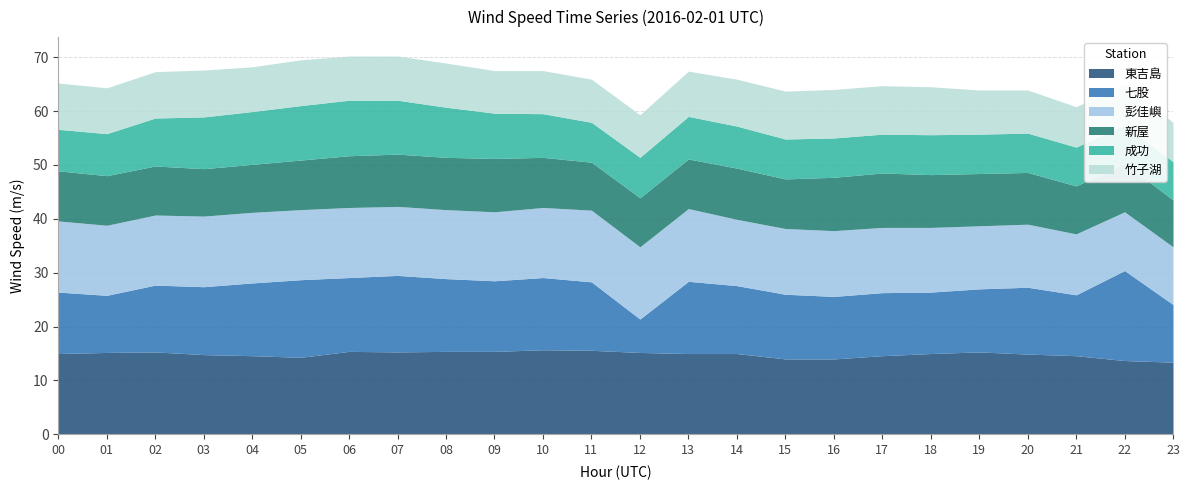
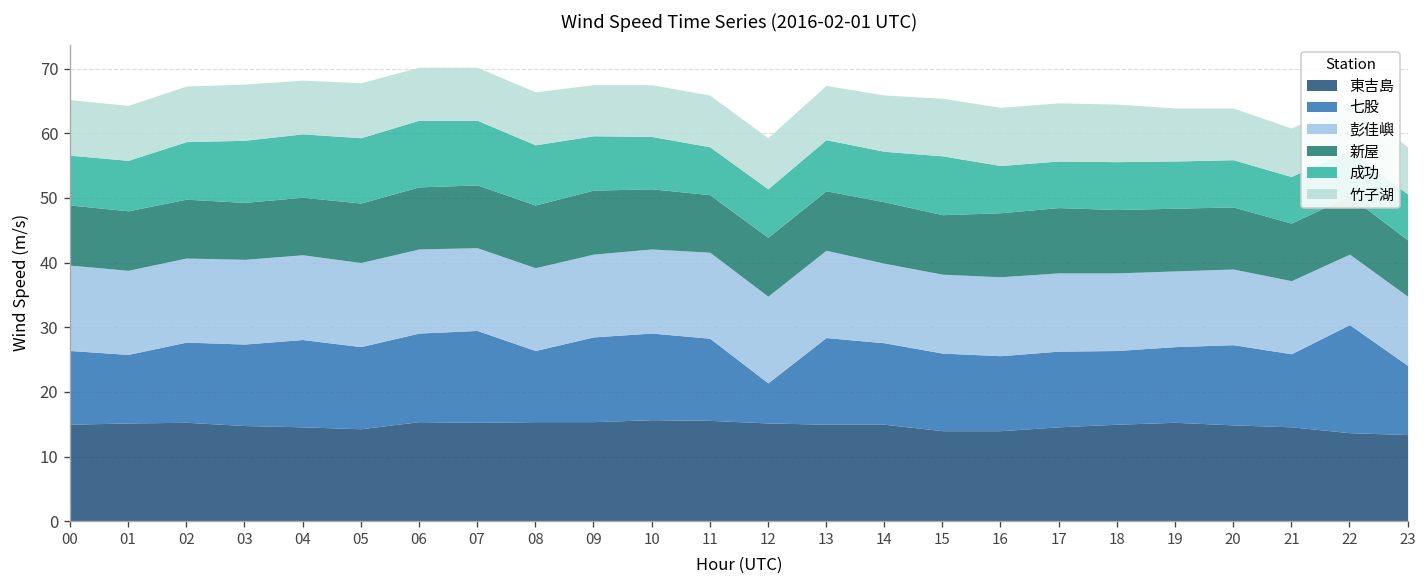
七股, 05: 14 -> 13
七股, 08: 13 -> 11
成功, 15: 7 -> 9
